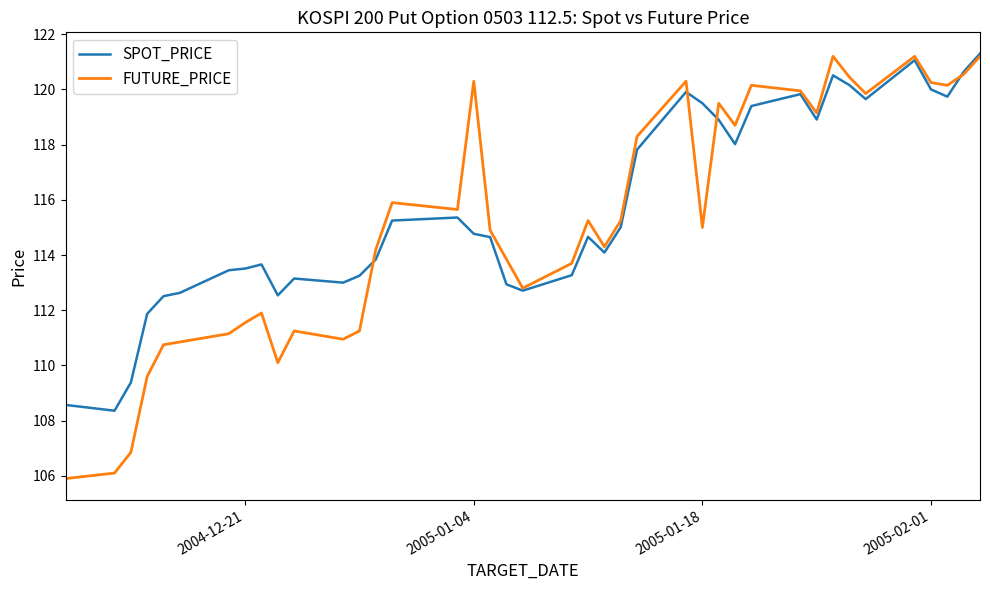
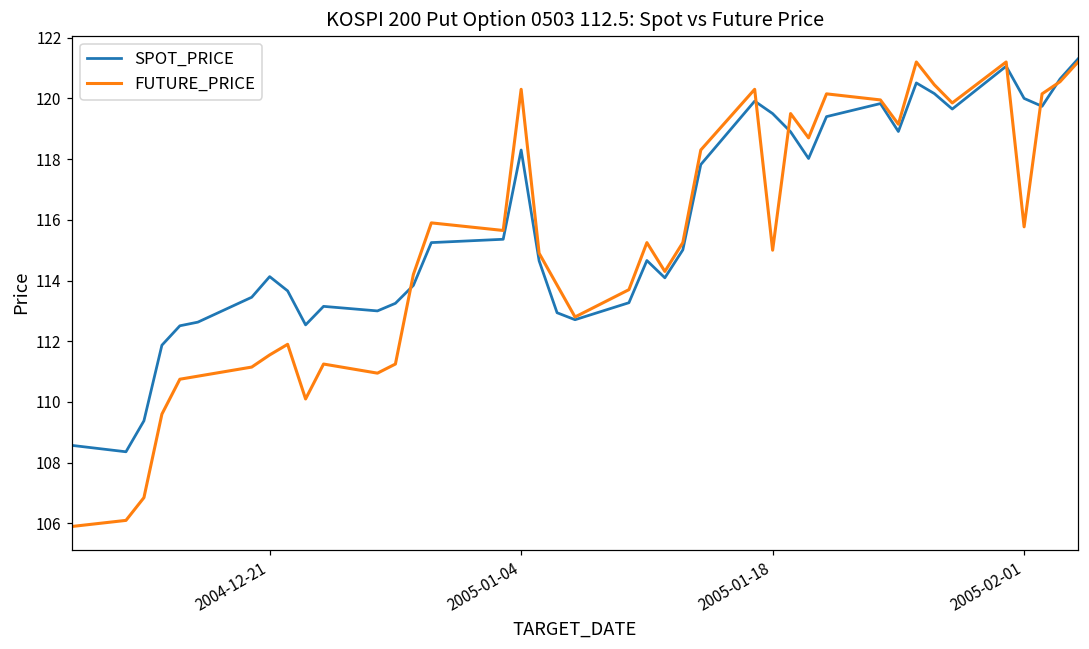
SPOT_PRICE, 2004-12-21: 113.5 -> 114.1
SPOT_PRICE, 2005-01-04: 114.8 -> 118.3
FUTURE_PRICE, 2005-02-01: 120.3 -> 115.8
